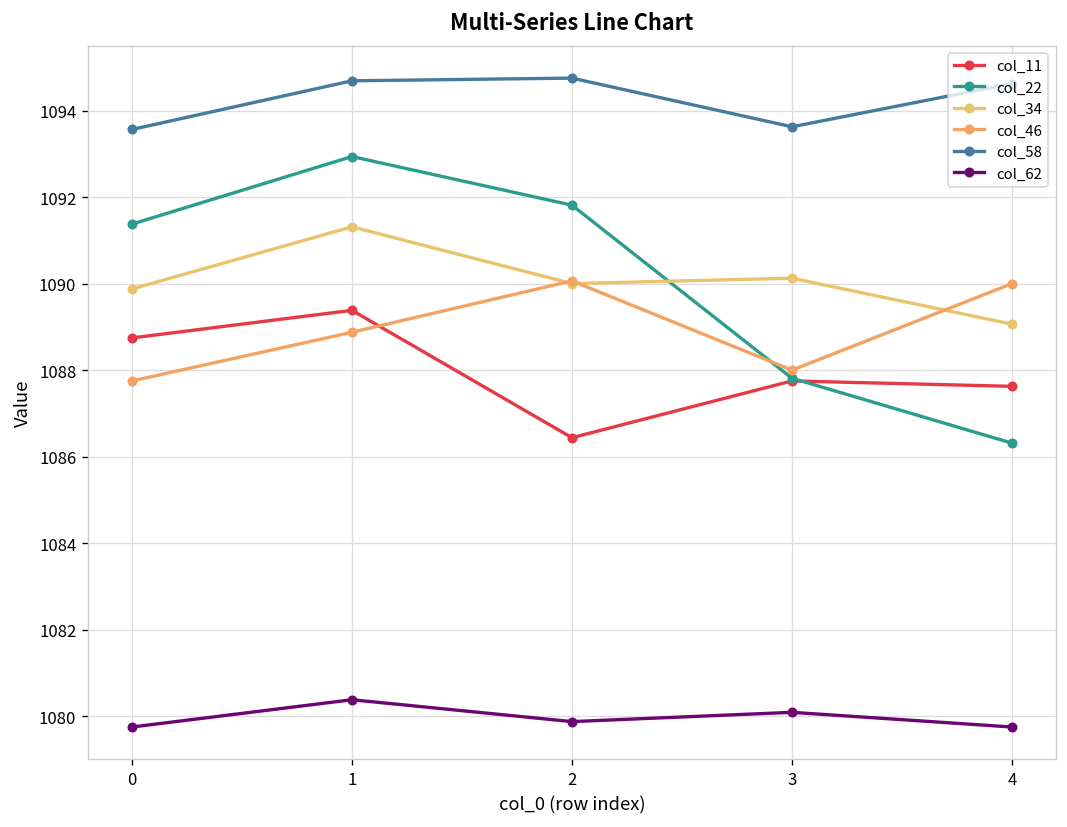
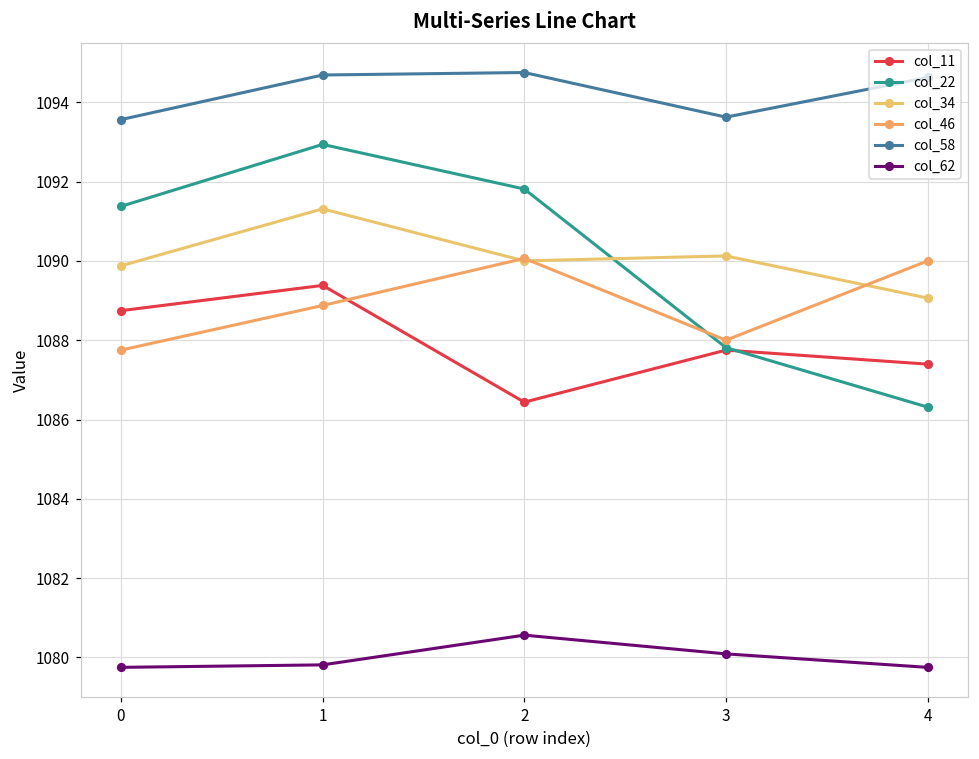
col_62, 1: 1080.4 -> 1079.8
col_62, 2: 1079.9 -> 1080.6
col_11, 4: 1087.6 -> 1087.4
